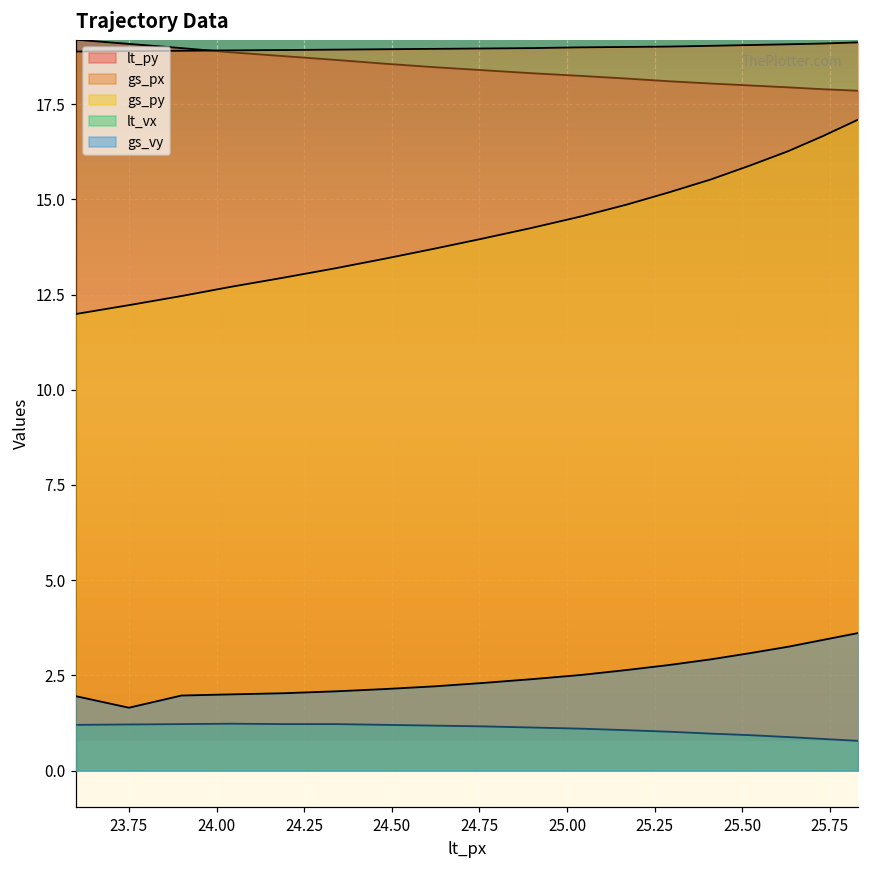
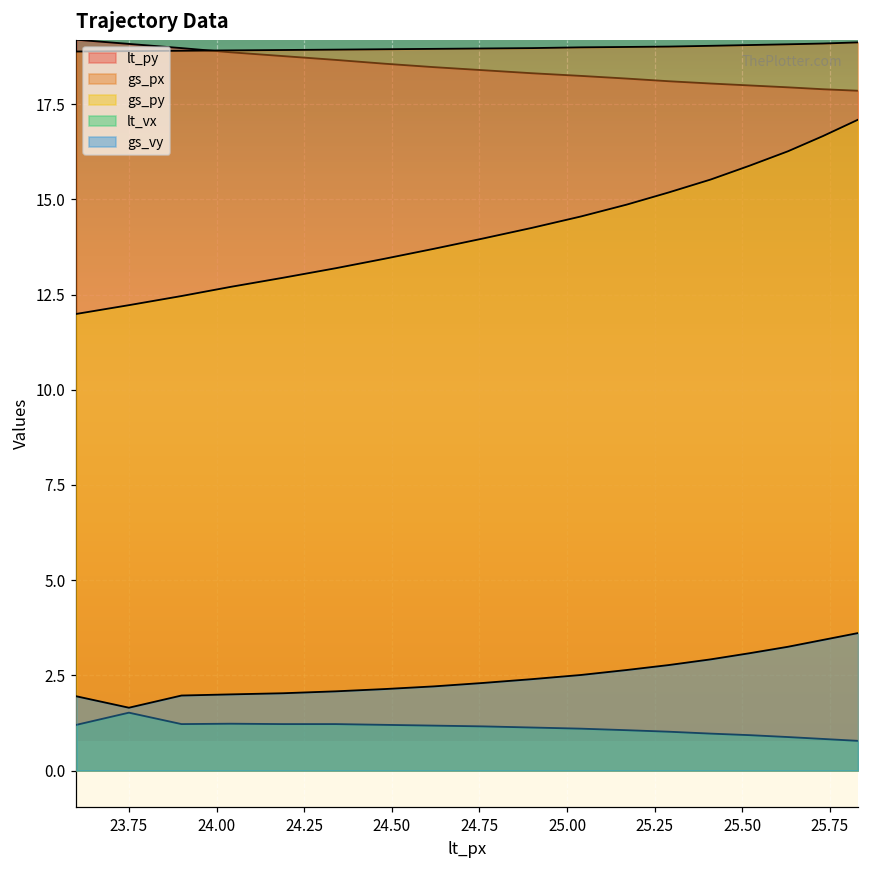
lt_vx, 23.75: 1.2 -> 1.5
